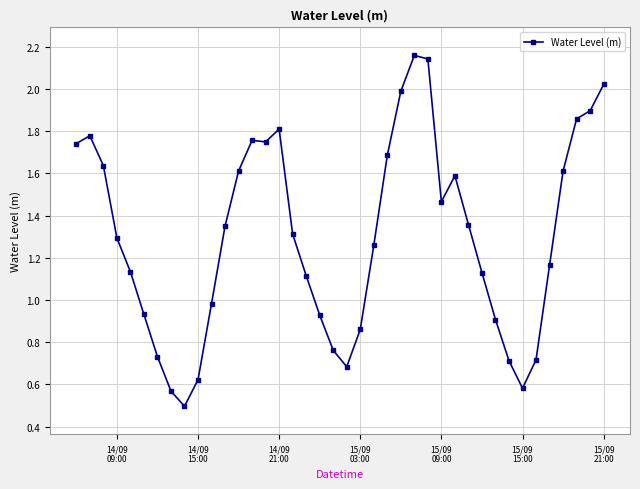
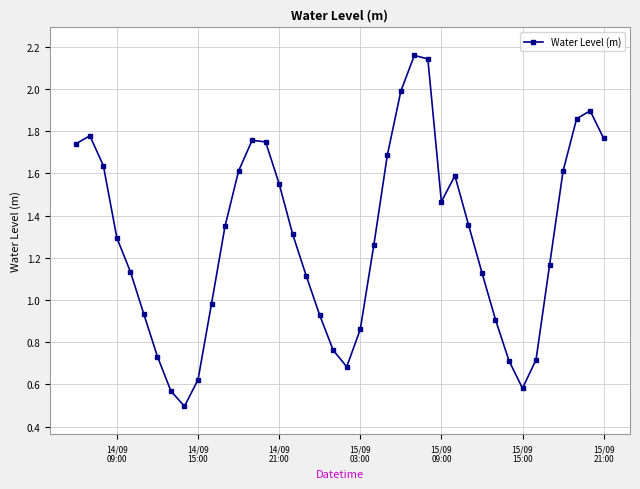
14/09 21:00: 1.81 -> 1.55
15/09 21:00: 2.02 -> 1.77
